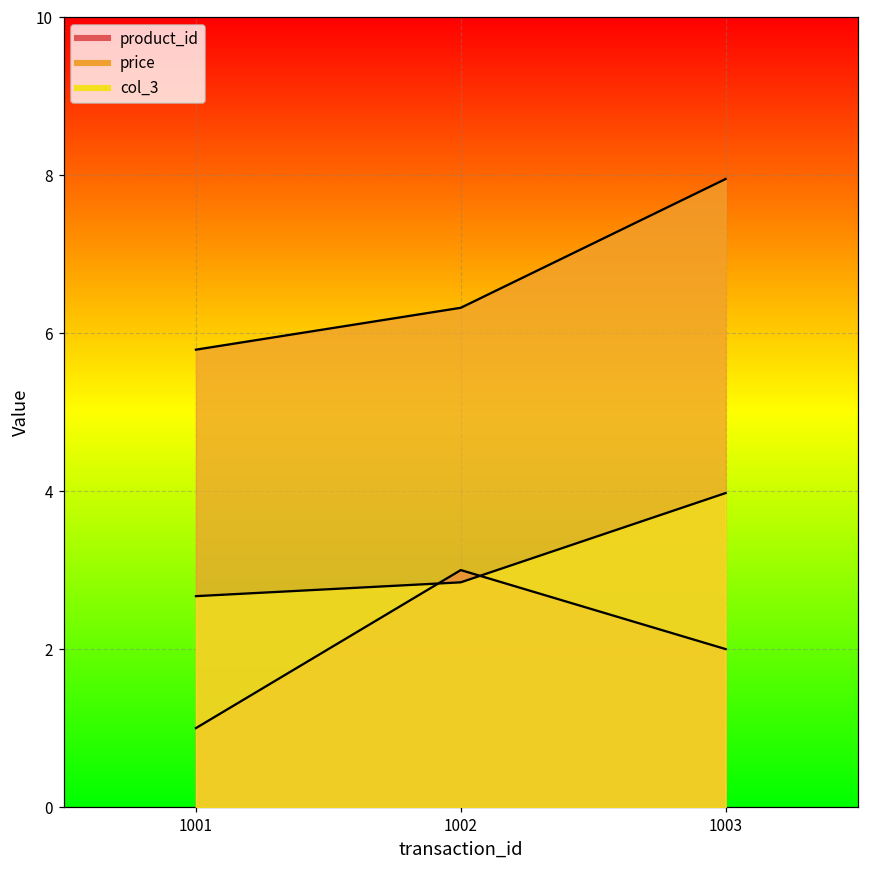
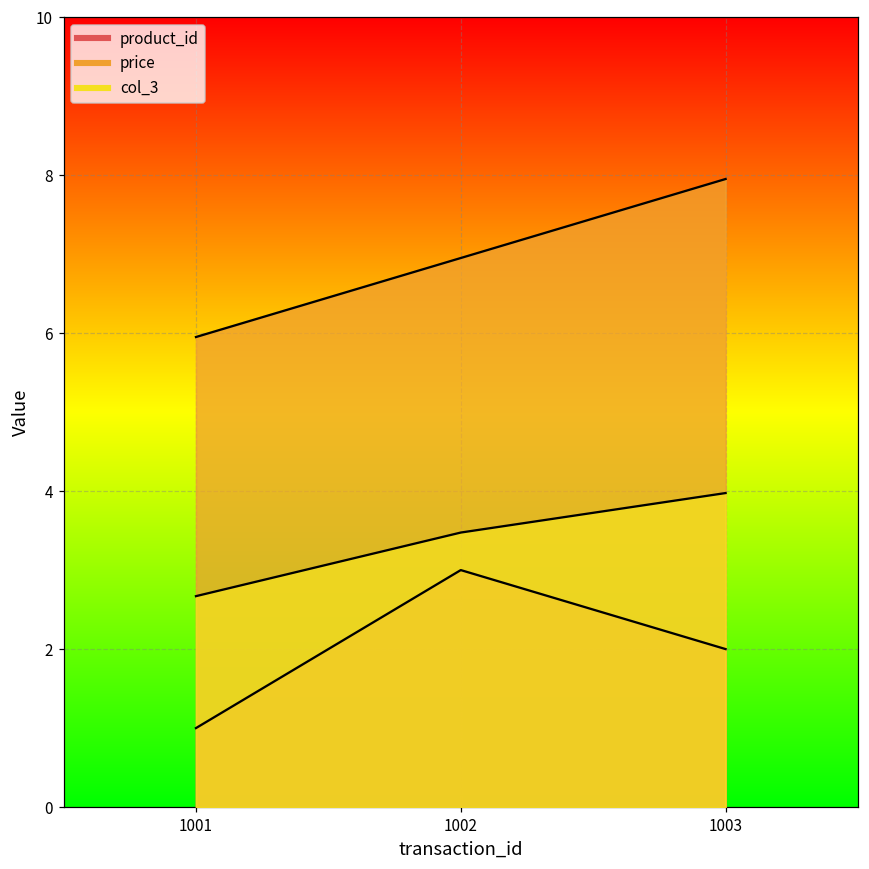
price, 1001: 5.8 -> 6.0
price, 1002: 6.3 -> 7.0
col_3, 1002: 2.8 -> 3.5
